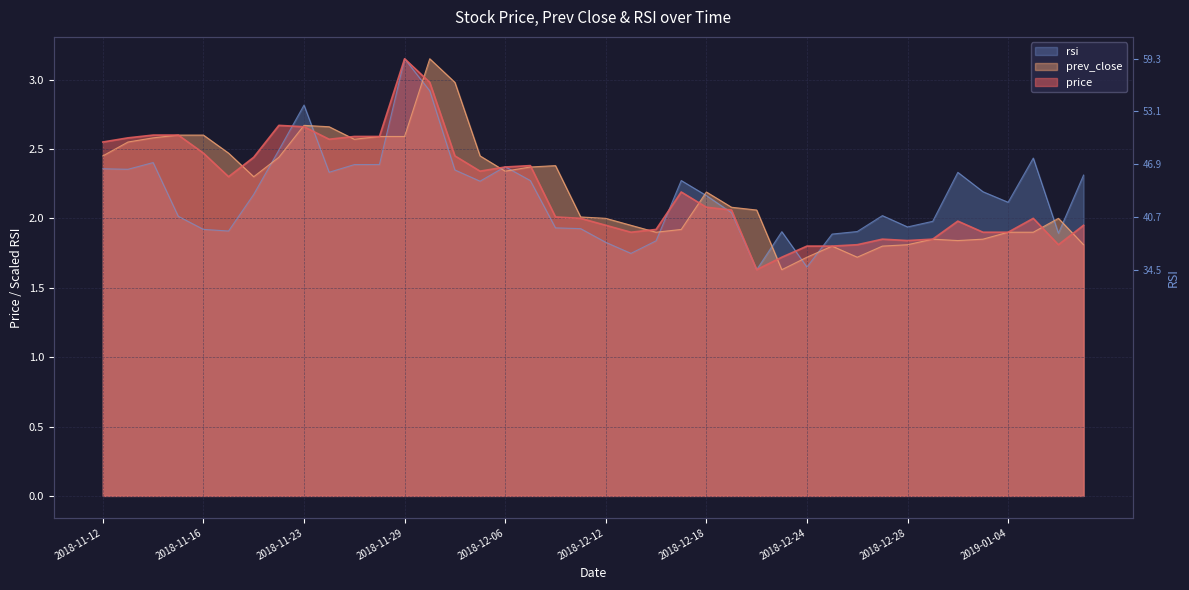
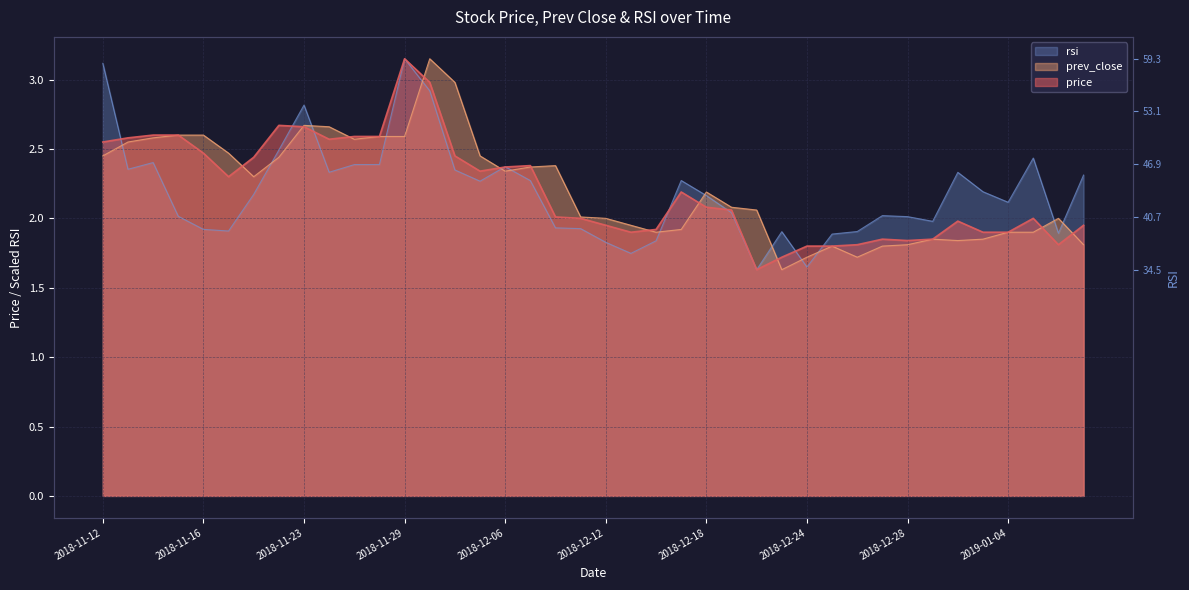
rsi, 2018-11-12: 2.36 -> 3.12
rsi, 2018-12-28: 1.94 -> 2.01
